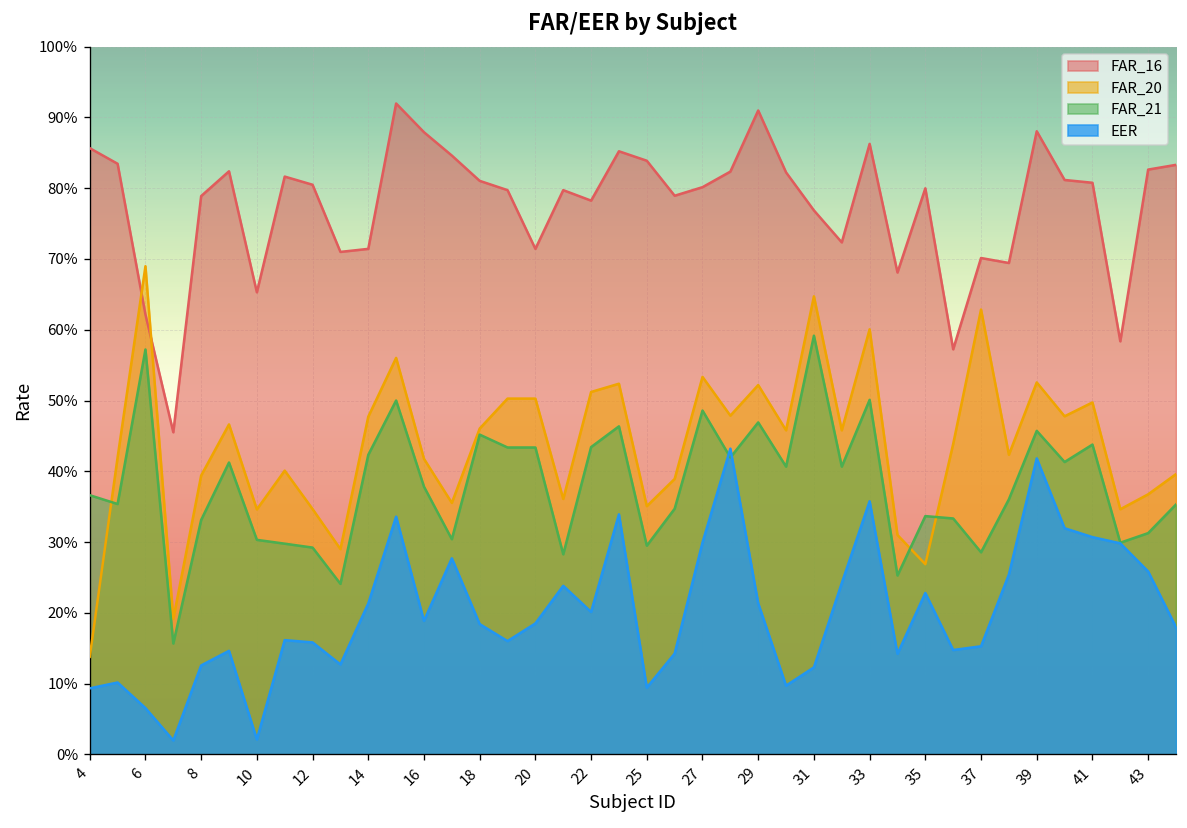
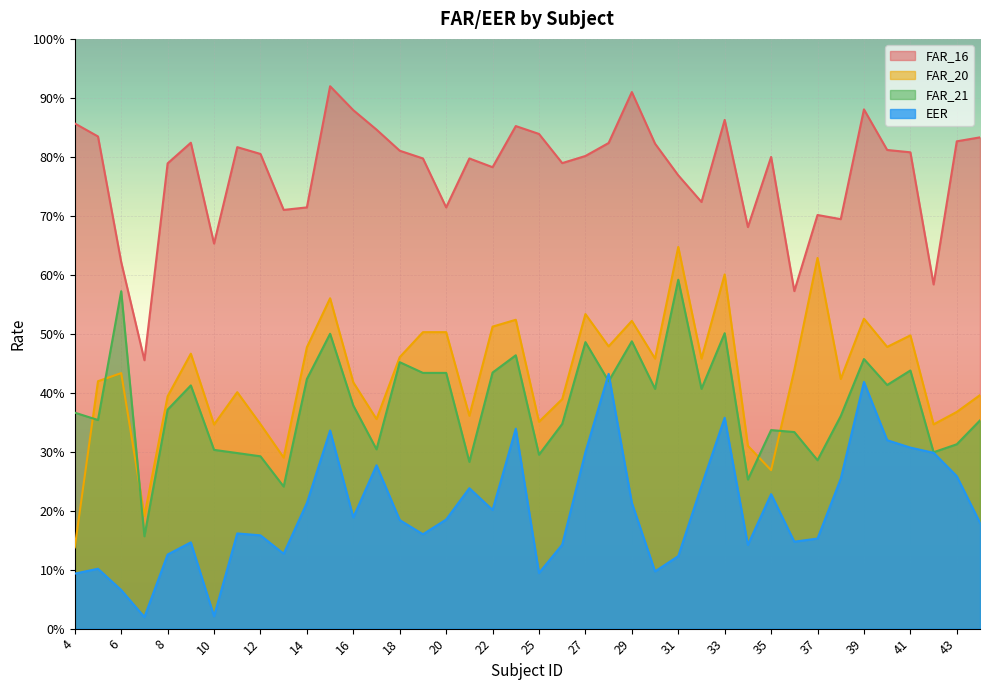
FAR_20, 6: 69% -> 43%
FAR_21, 8: 33% -> 37%
FAR_21, 29: 47% -> 49%
